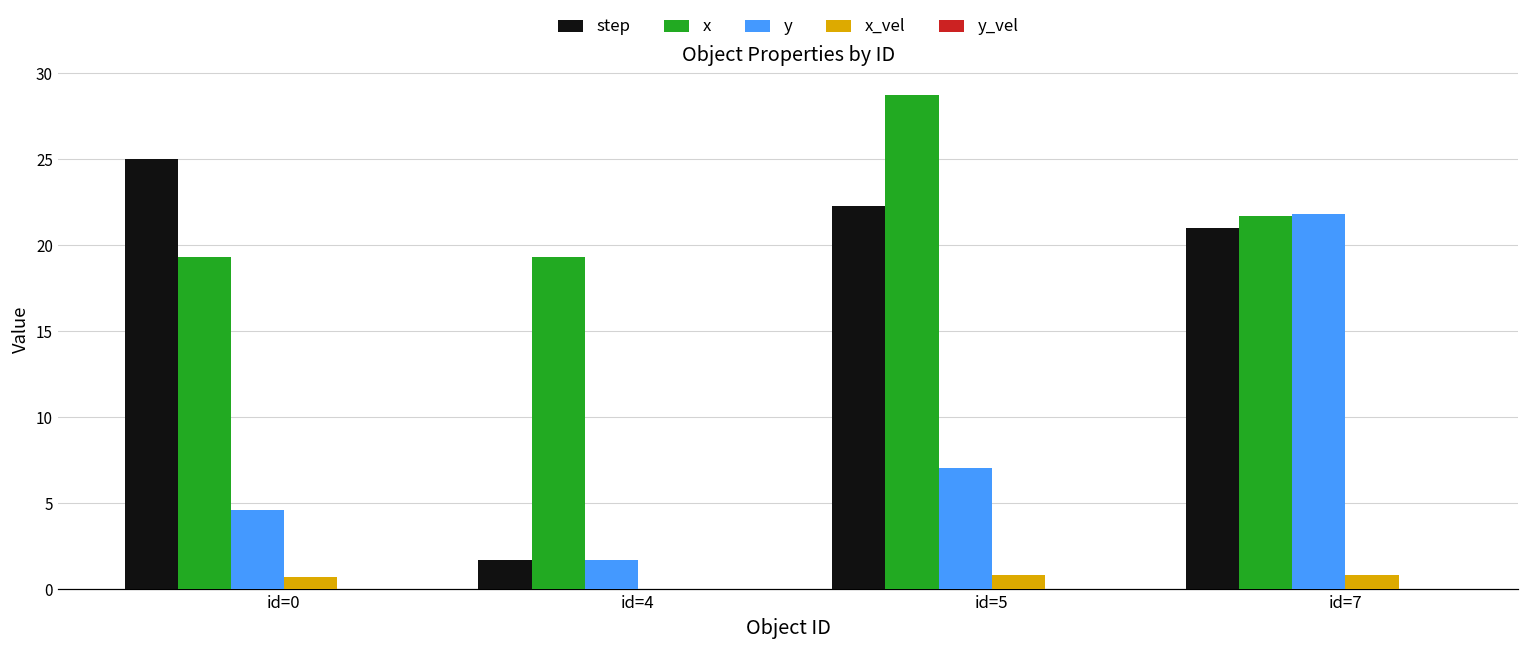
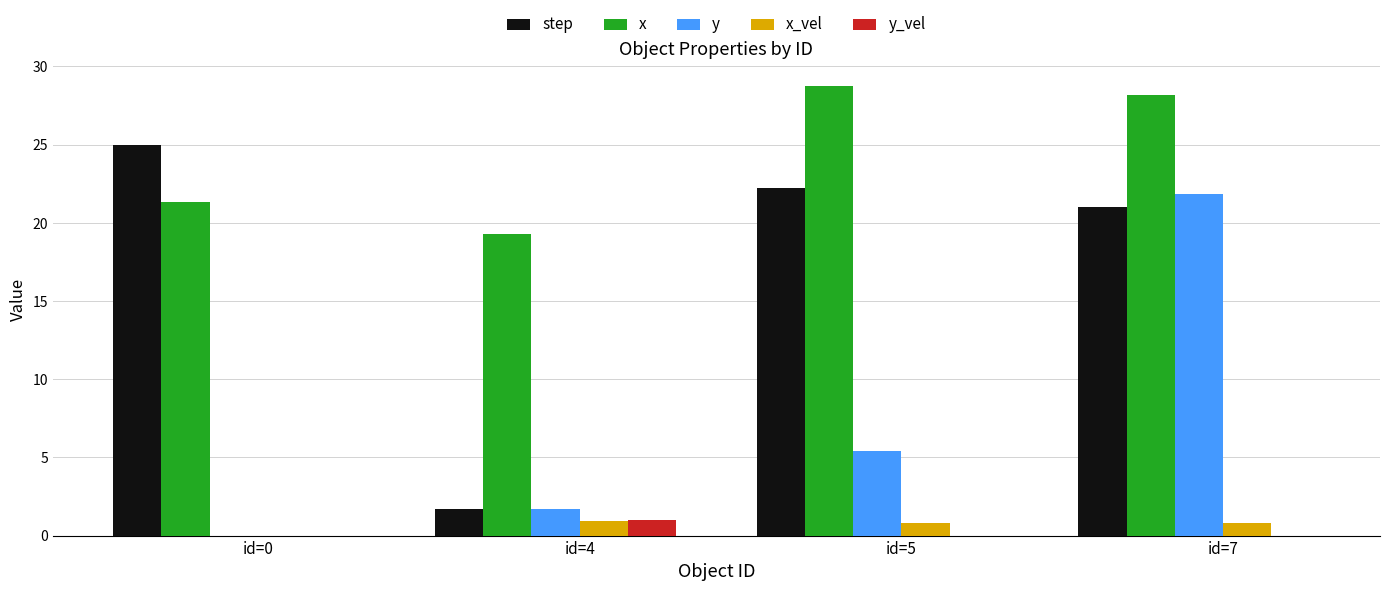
x, id=0: 19.3 -> 21.3
y, id=0: 4.6 -> 0.0
x_vel, id=0: 0.7 -> 0.0
x_vel, id=4: 0.0 -> 0.9
y_vel, id=4: 0 -> 1
y, id=5: 7.1 -> 5.4
x, id=7: 21.7 -> 28.2
